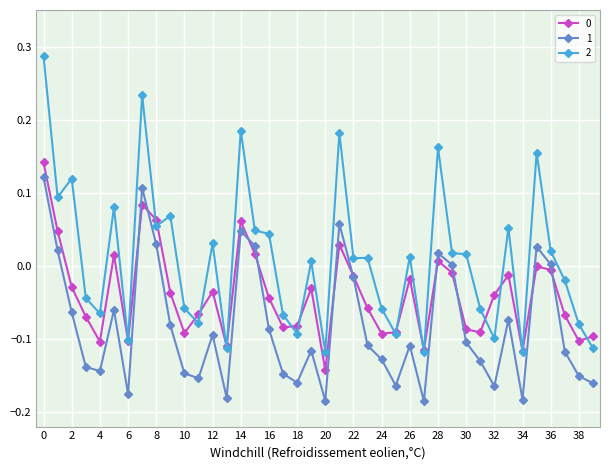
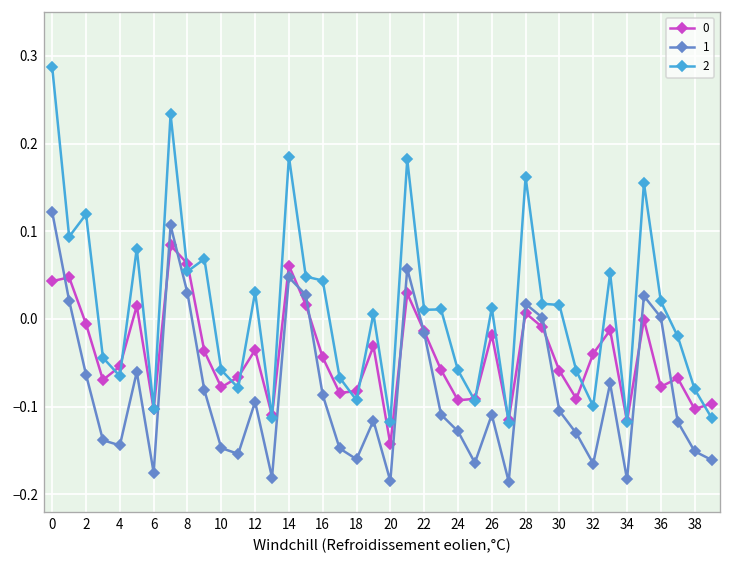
0, 0: 0.14 -> 0.04
0, 2: -0.03 -> -0.01
0, 4: -0.10 -> -0.05
0, 10: -0.09 -> -0.08
0, 30: -0.09 -> -0.06
0, 36: -0.01 -> -0.08
